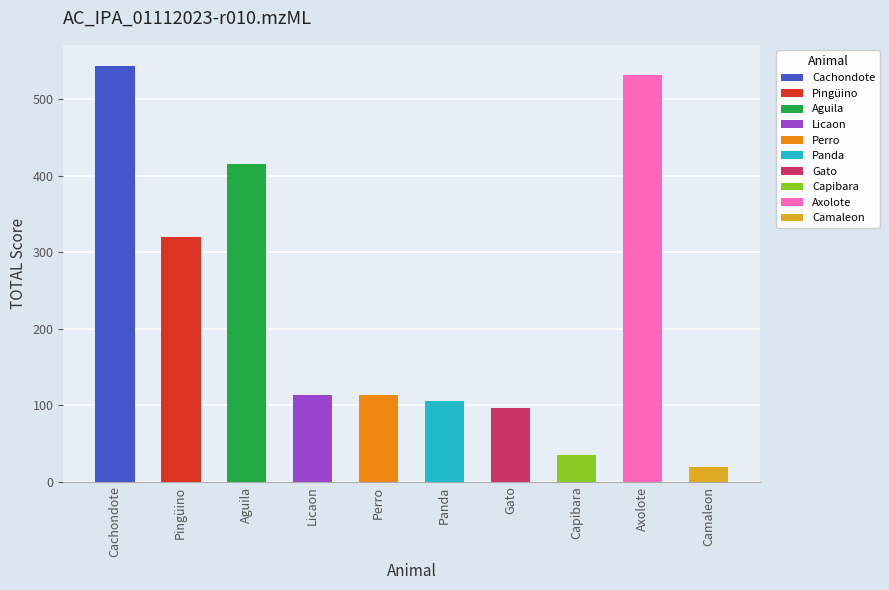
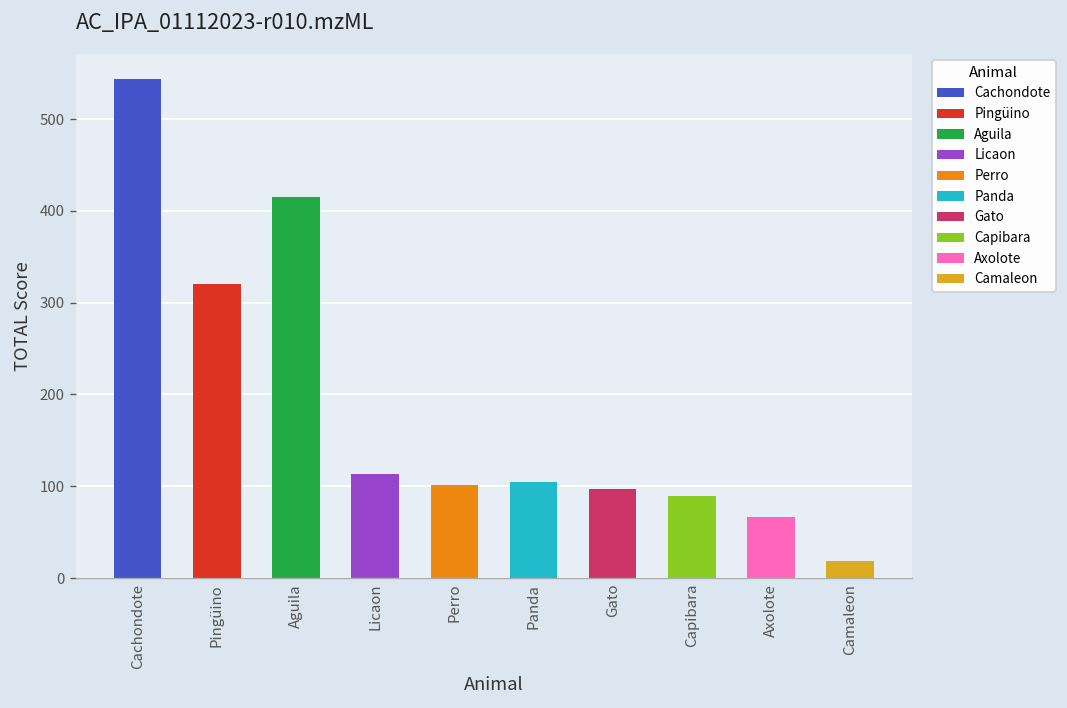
Perro: 110 -> 100
Capibara: 40 -> 90
Axolote: 530 -> 70
